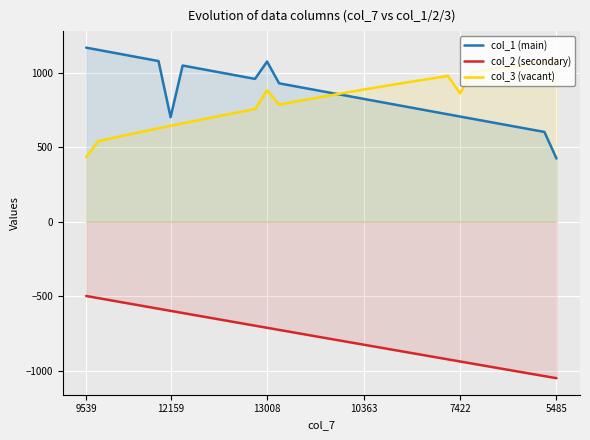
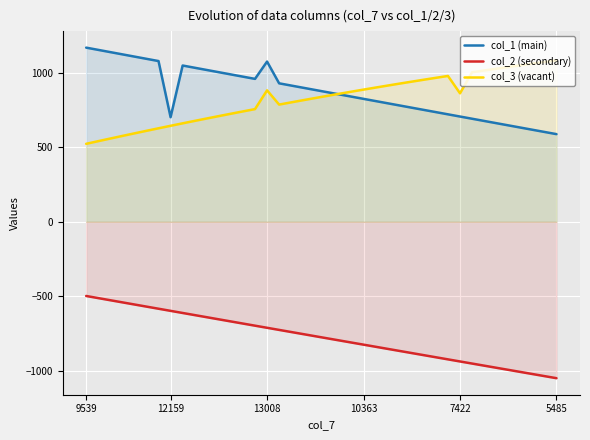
col_3 (vacant), 9539: 440 -> 520
col_1 (main), 5485: 430 -> 590
